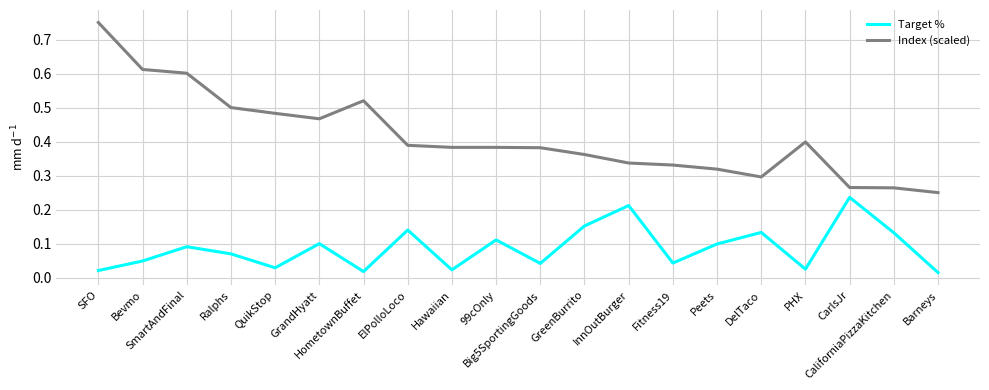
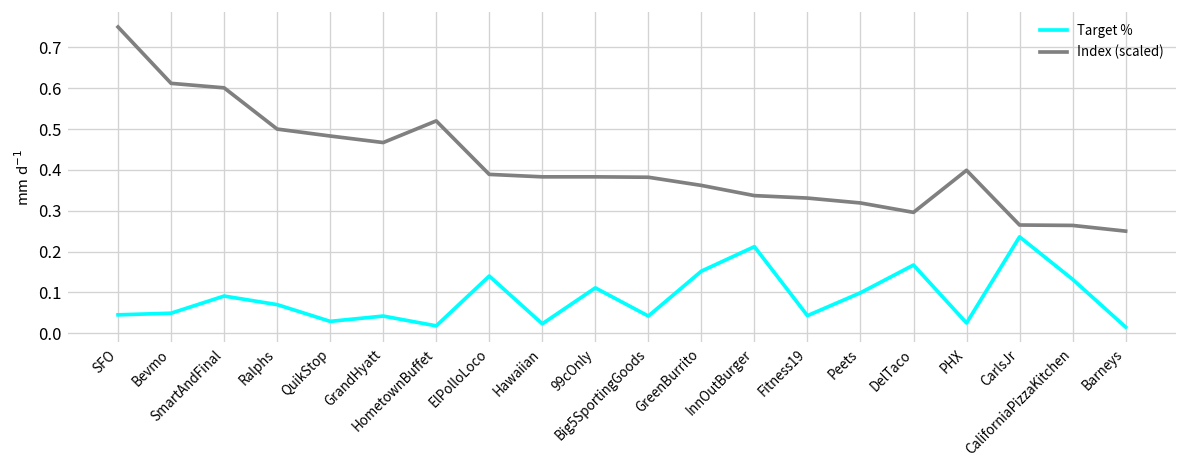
Target %, SFO: 0.02 -> 0.05
Target %, GrandHyatt: 0.10 -> 0.04
Target %, DelTaco: 0.13 -> 0.17
